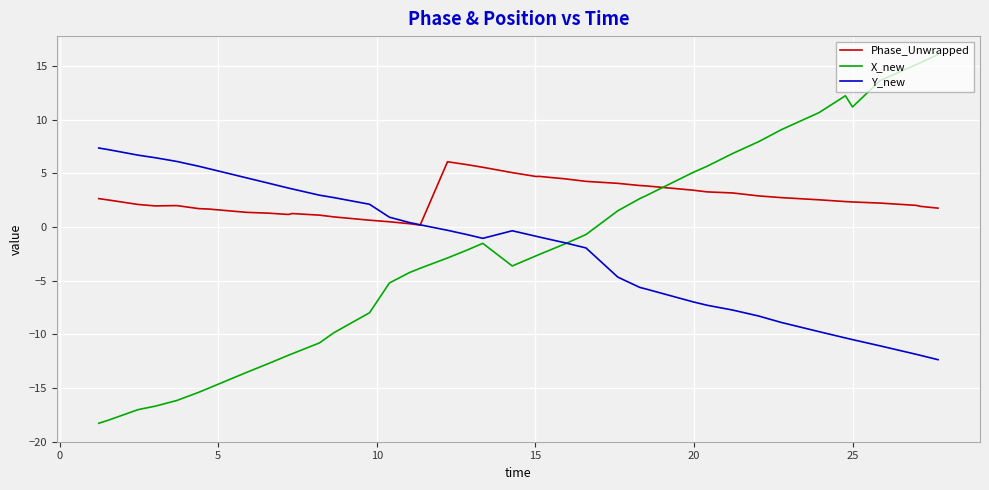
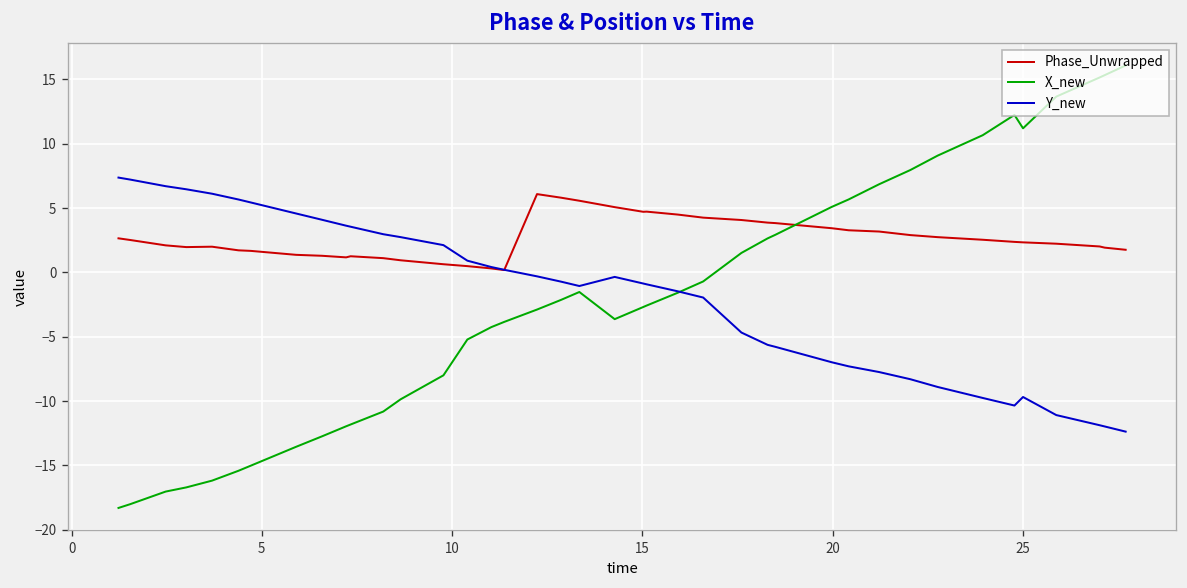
Y_new, 25: -10.5 -> -9.7
